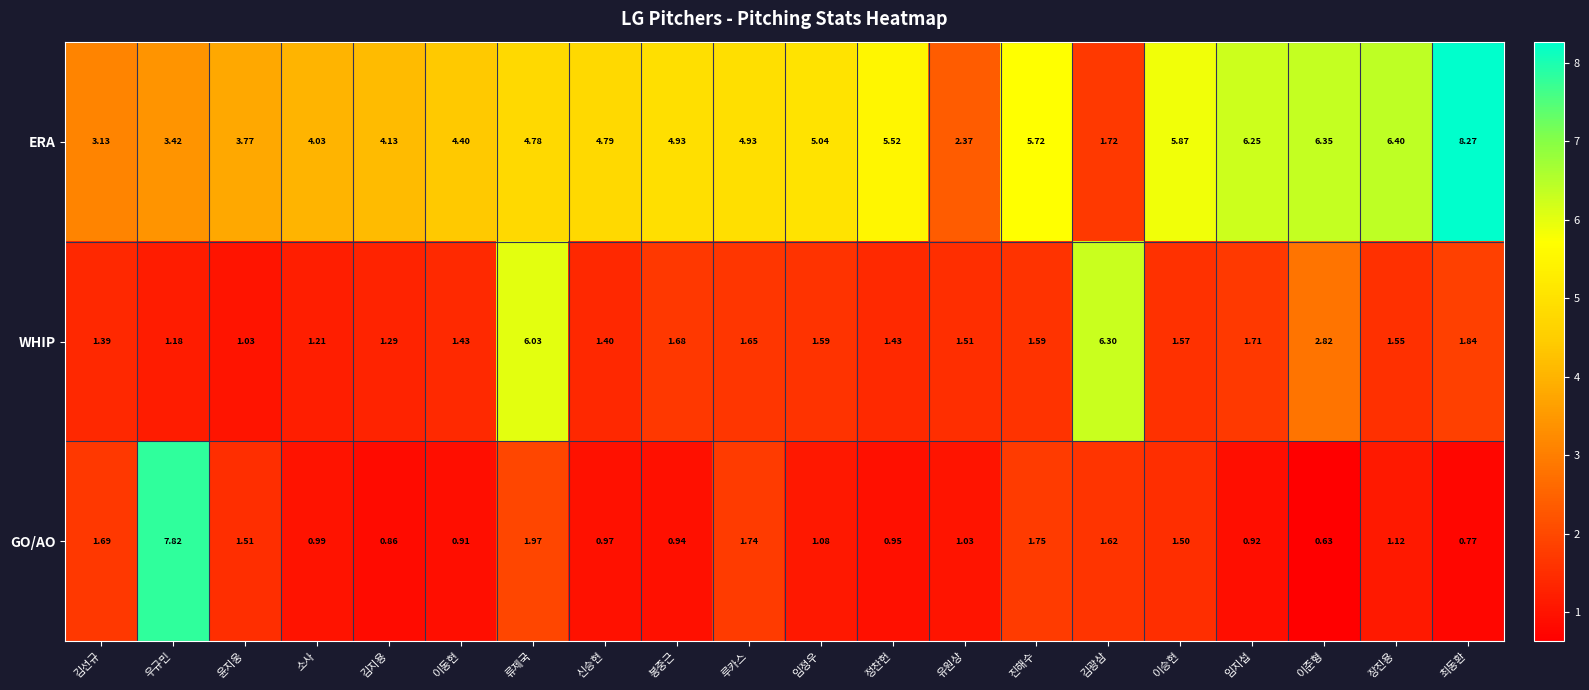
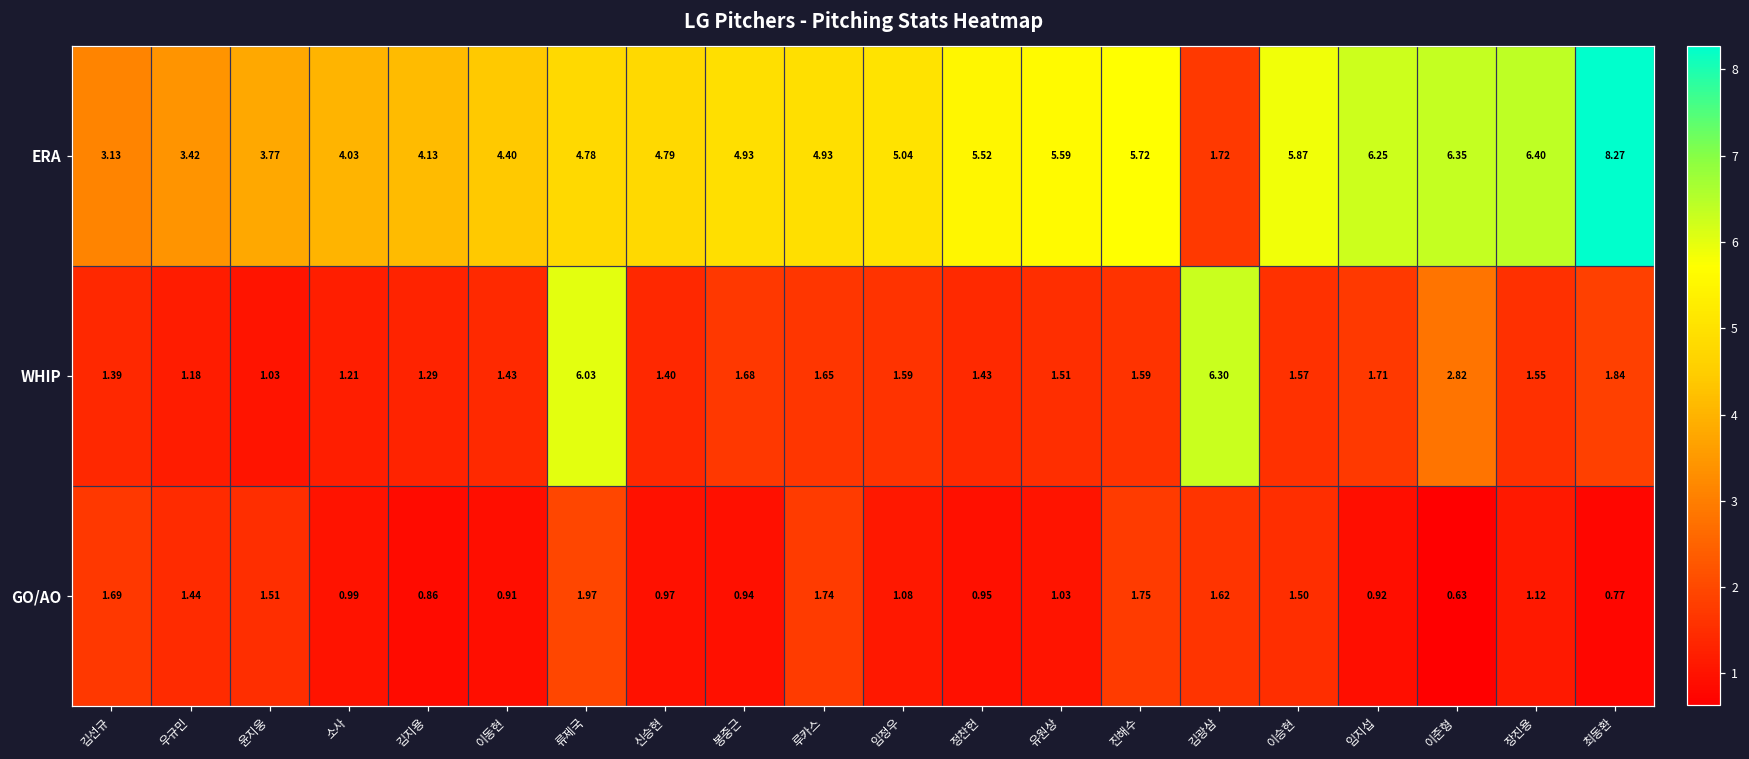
ERA, 유원상: 2.37 -> 5.59
GO/AO, 우규민: 7.82 -> 1.44
